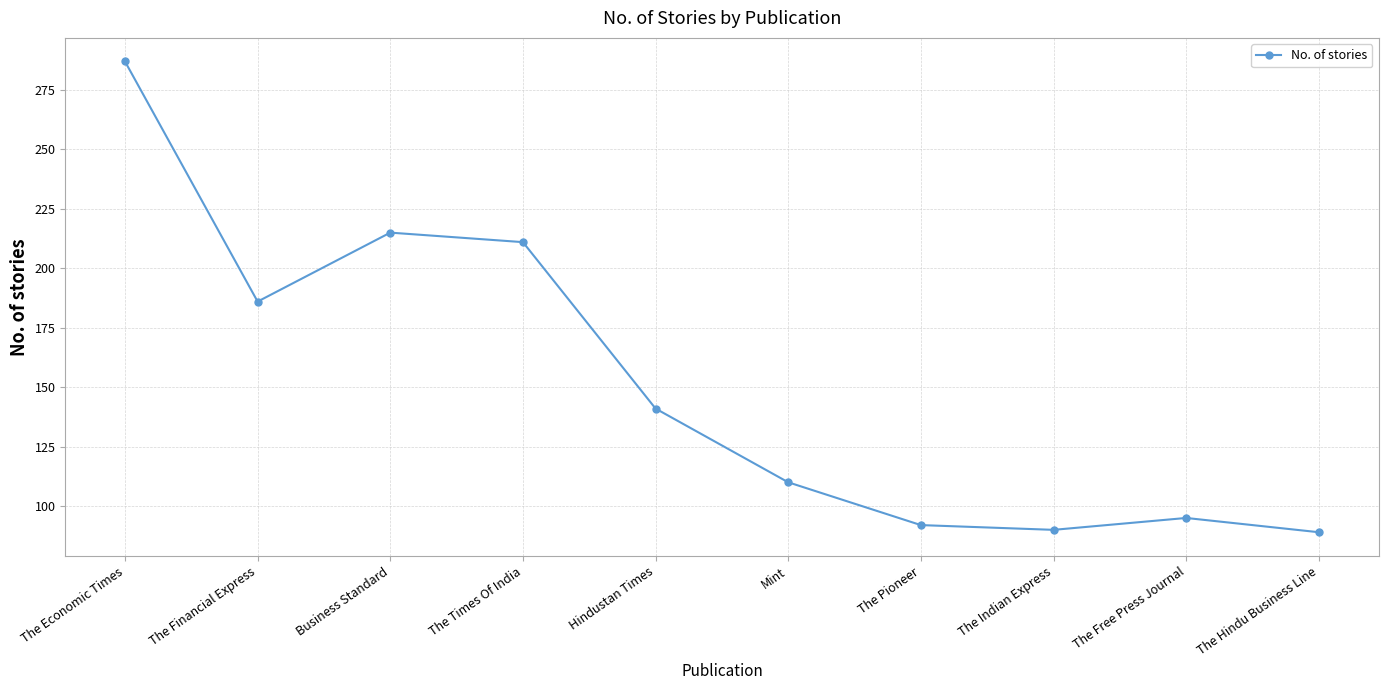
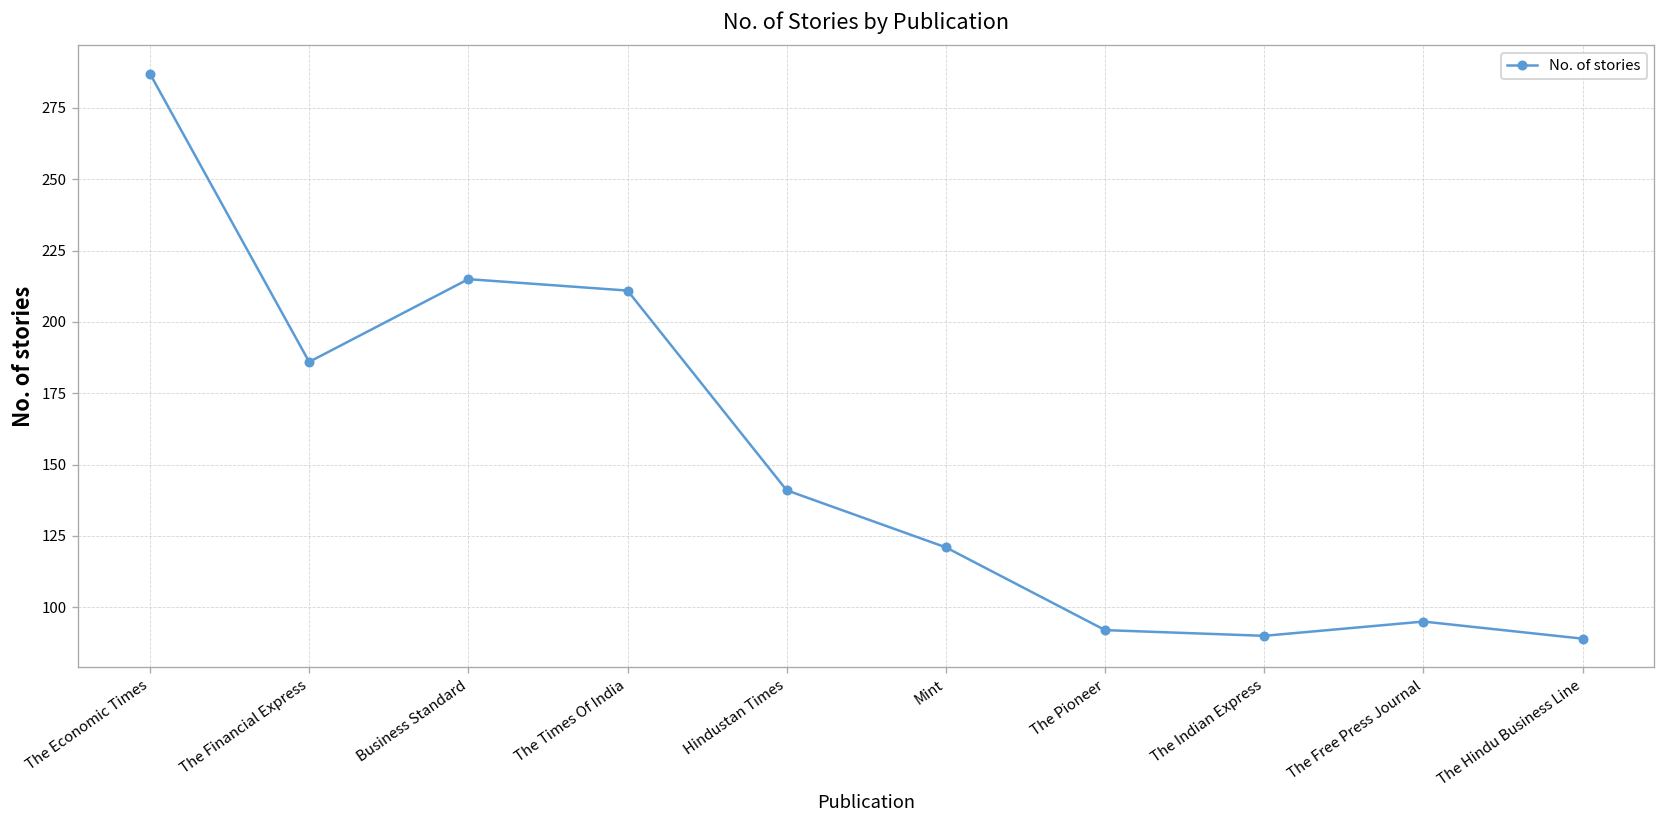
Mint: 110 -> 121
